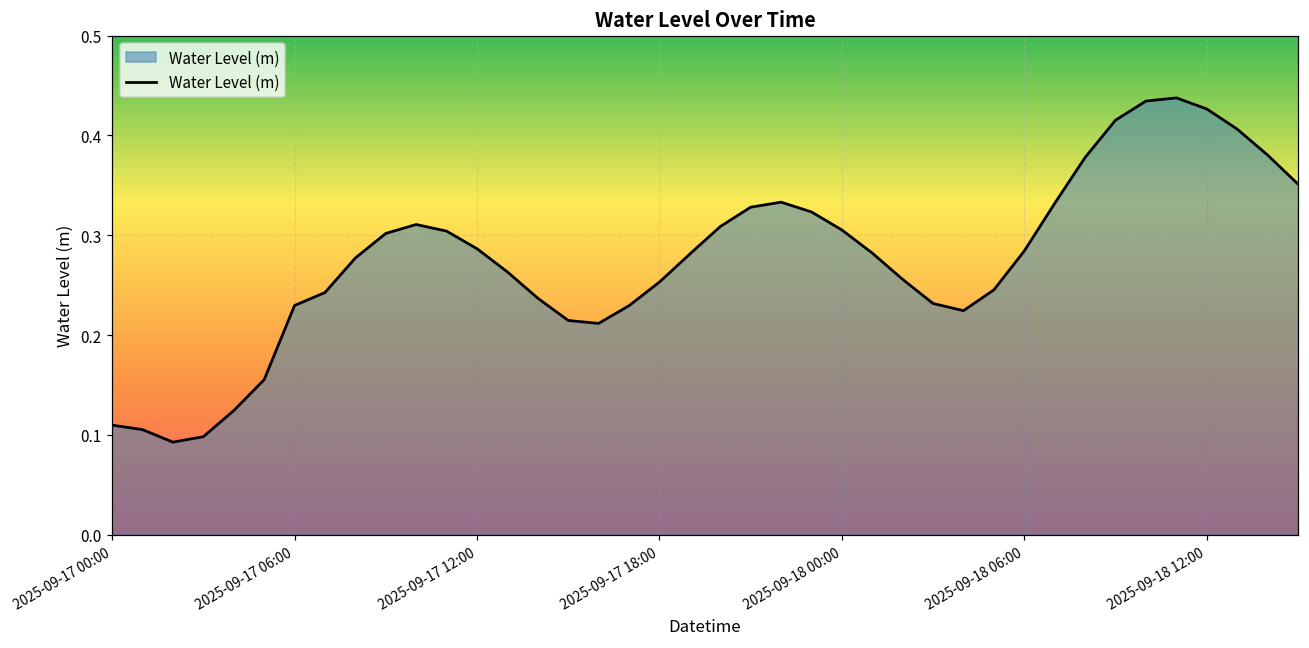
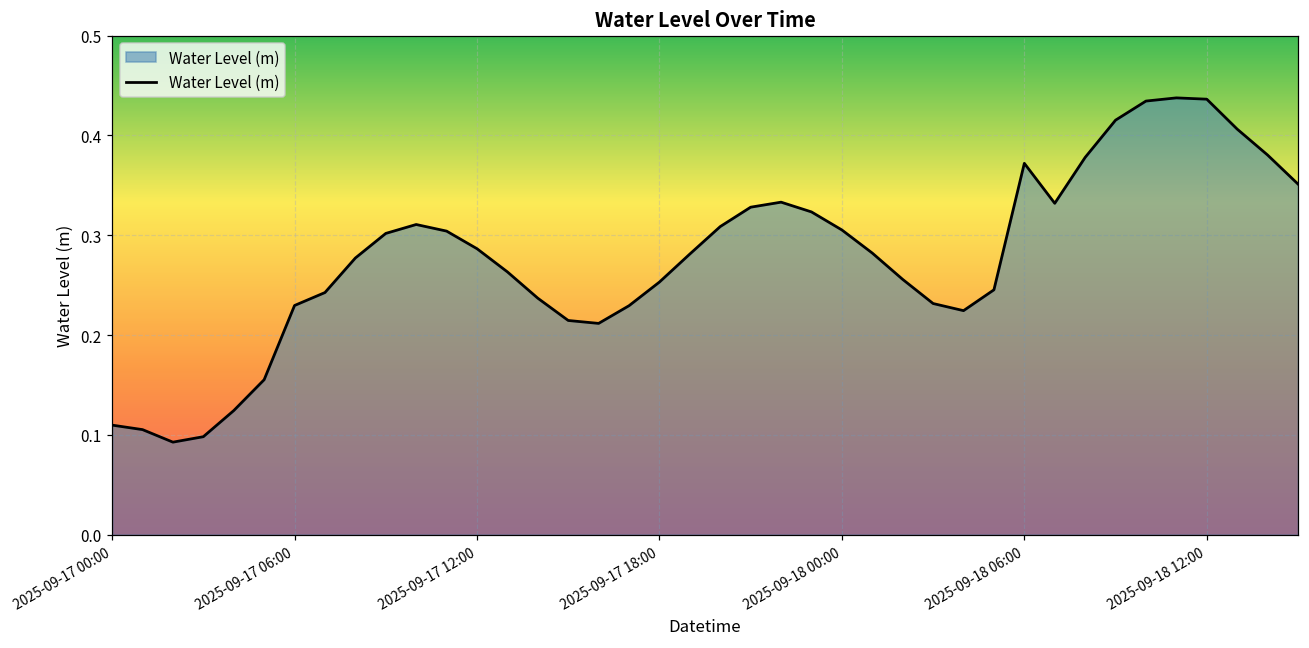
2025-09-18 06:00: 0.28 -> 0.37
2025-09-18 12:00: 0.43 -> 0.44
